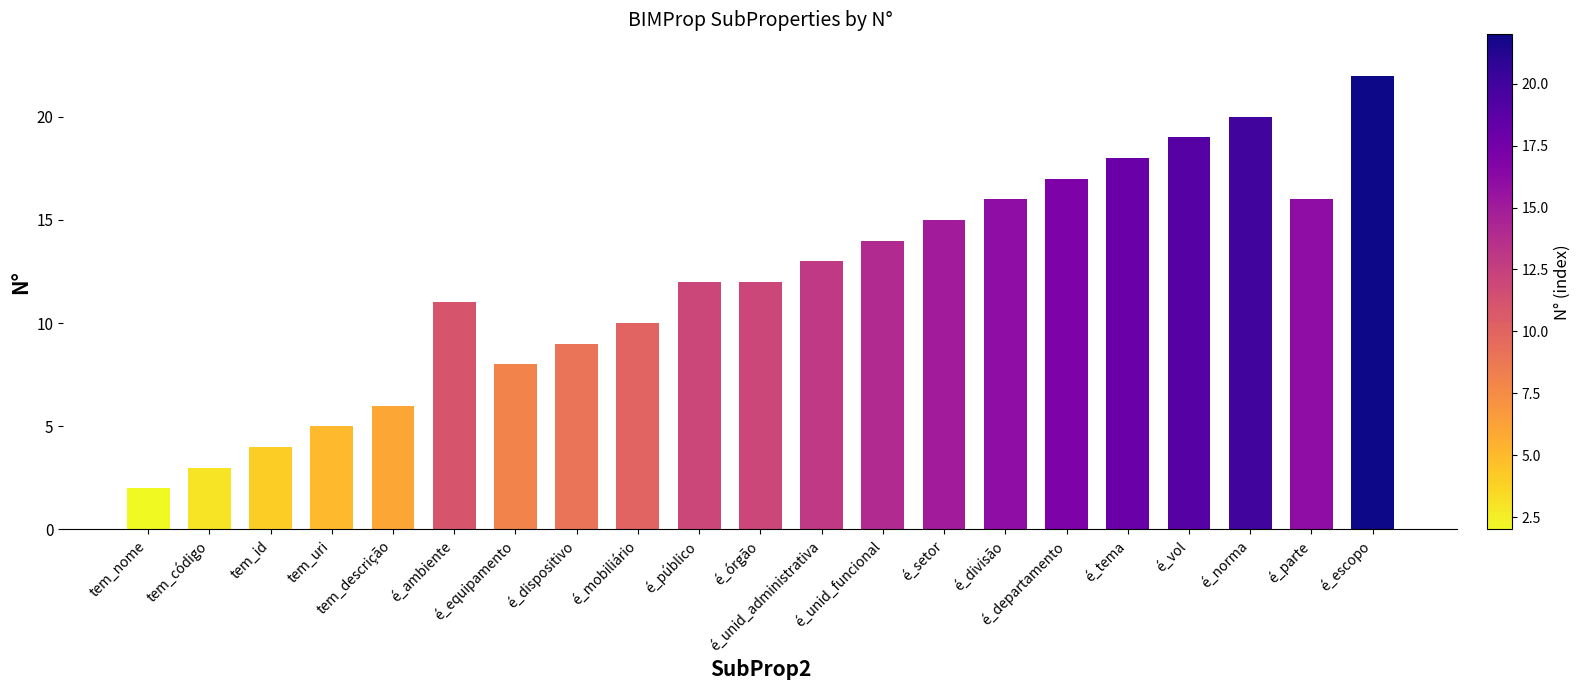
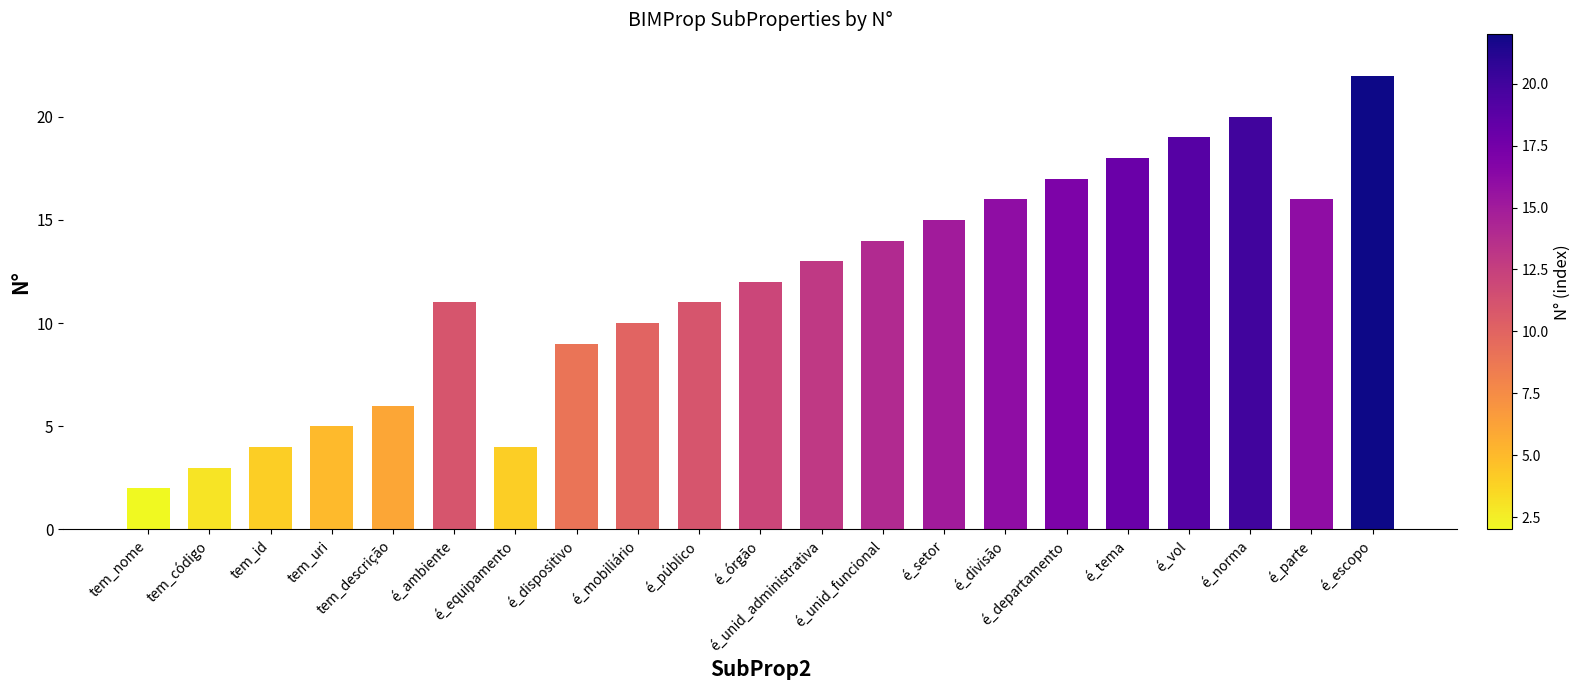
é_equipamento: 8 -> 4
é_público: 12 -> 11
